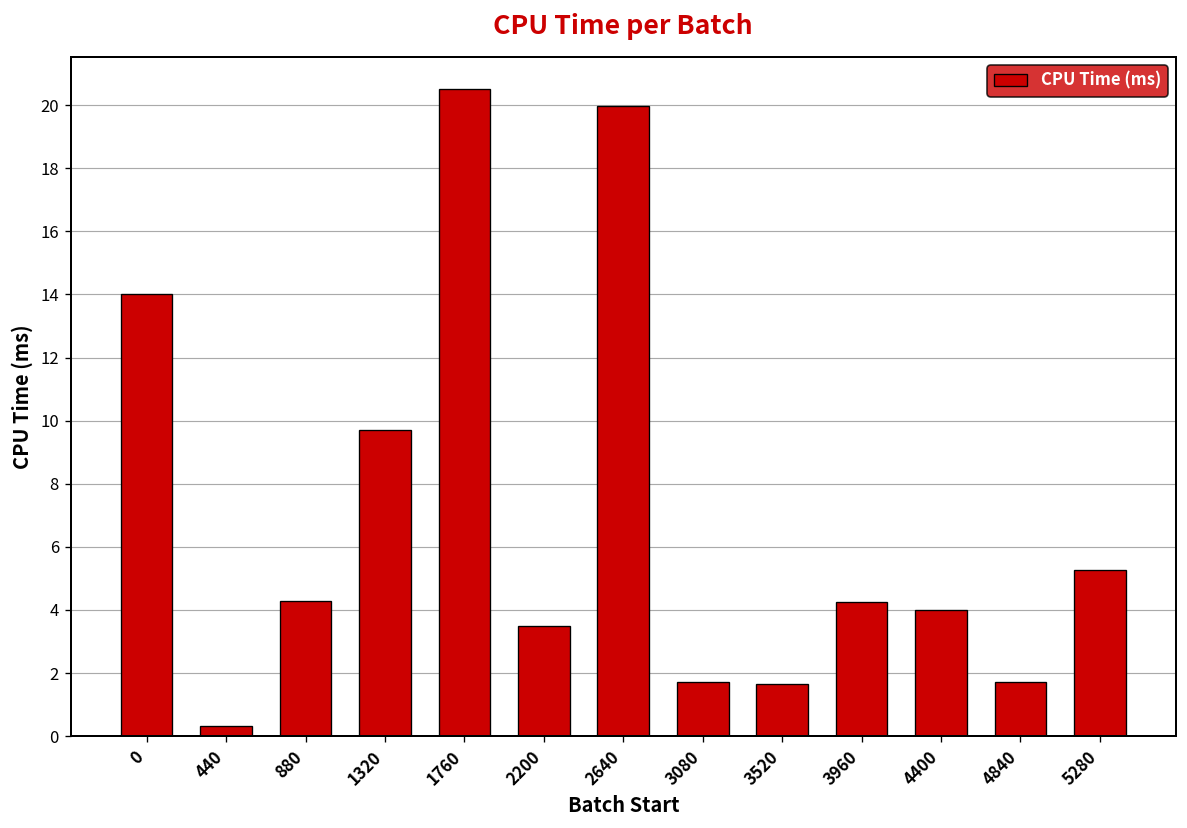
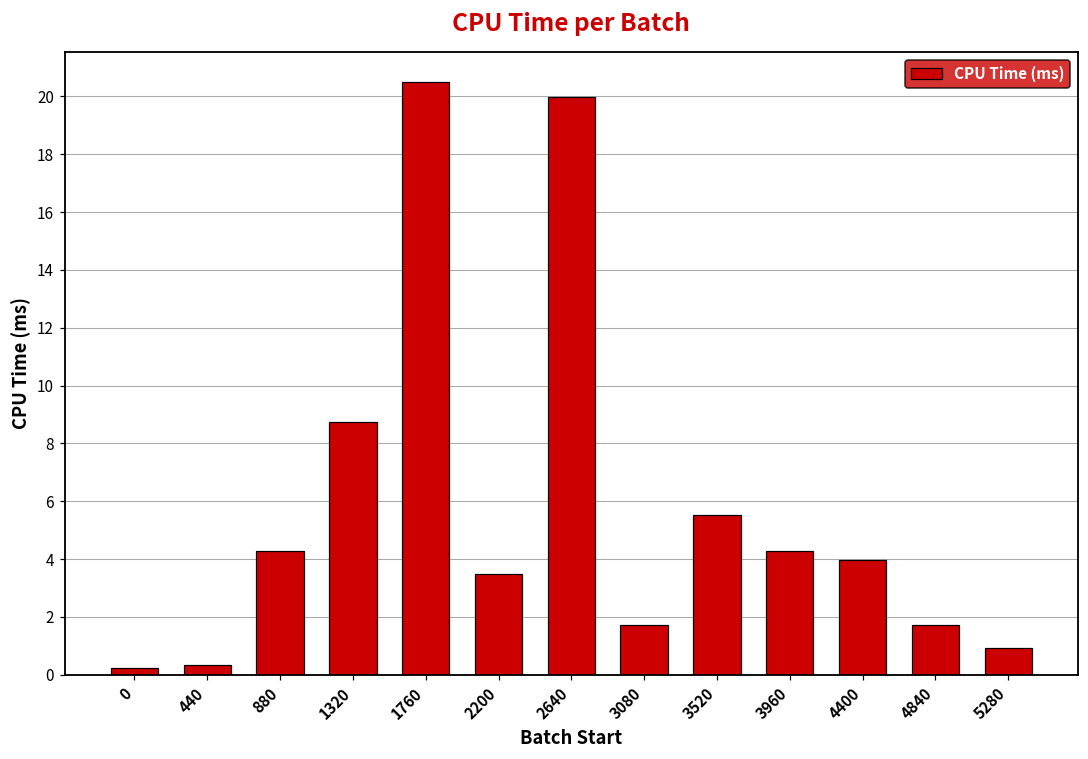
0: 14.0 -> 0.3
1320: 9.7 -> 8.8
3520: 1.7 -> 5.5
5280: 5.3 -> 0.9
